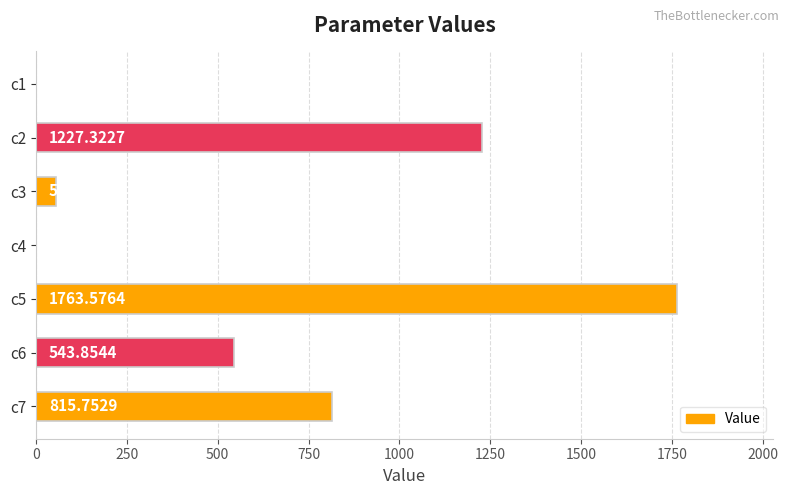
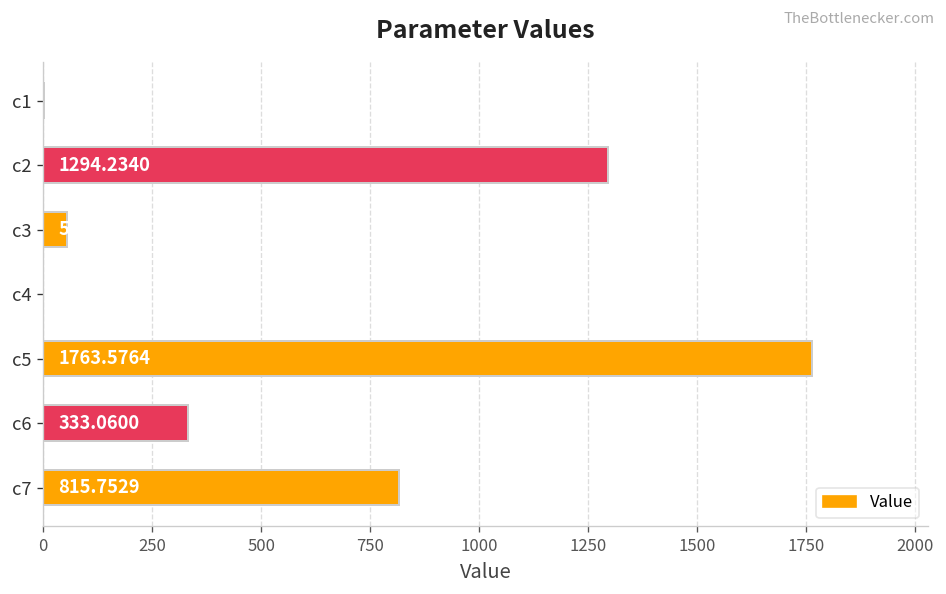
c2: 1227.3227 -> 1294.2340
c6: 543.8544 -> 333.0600
